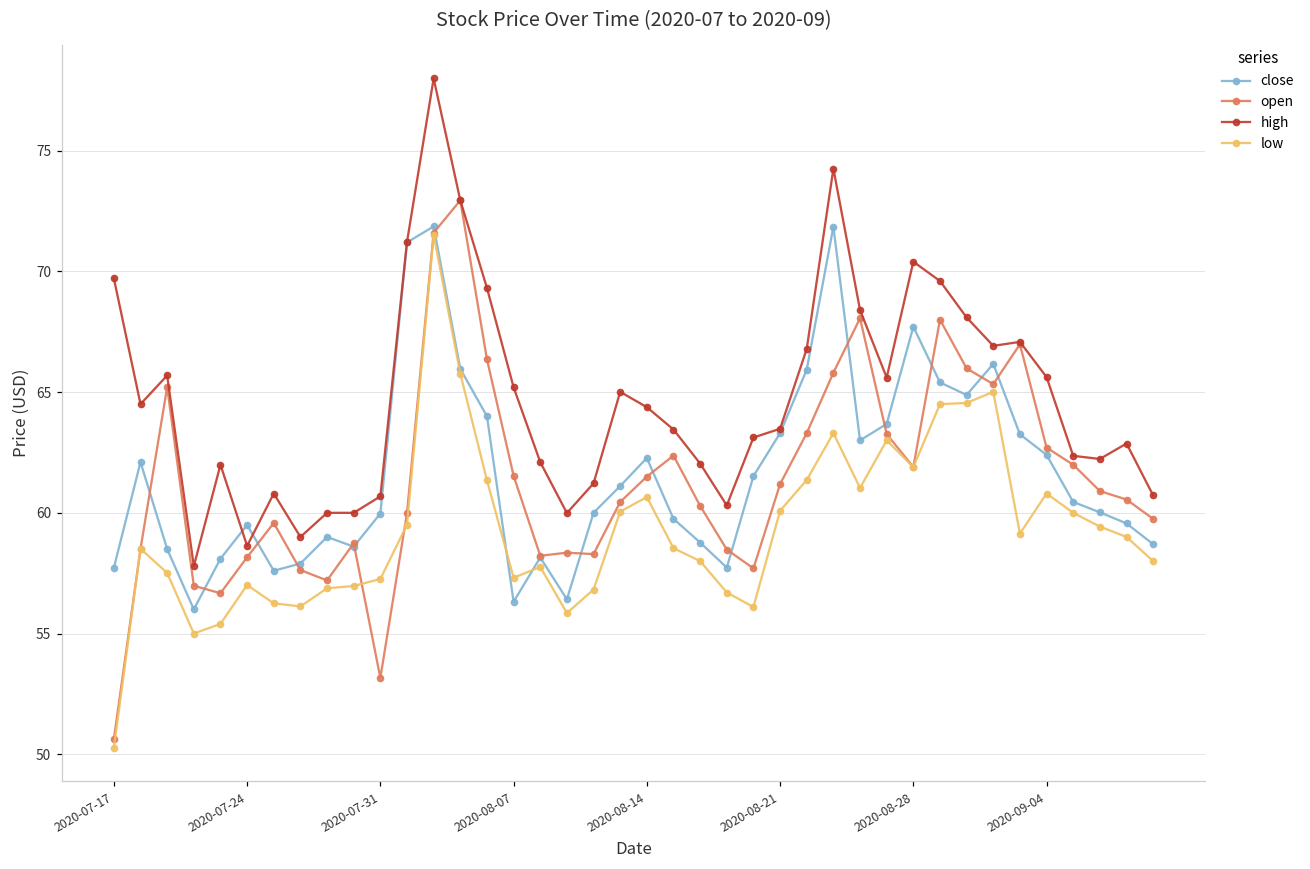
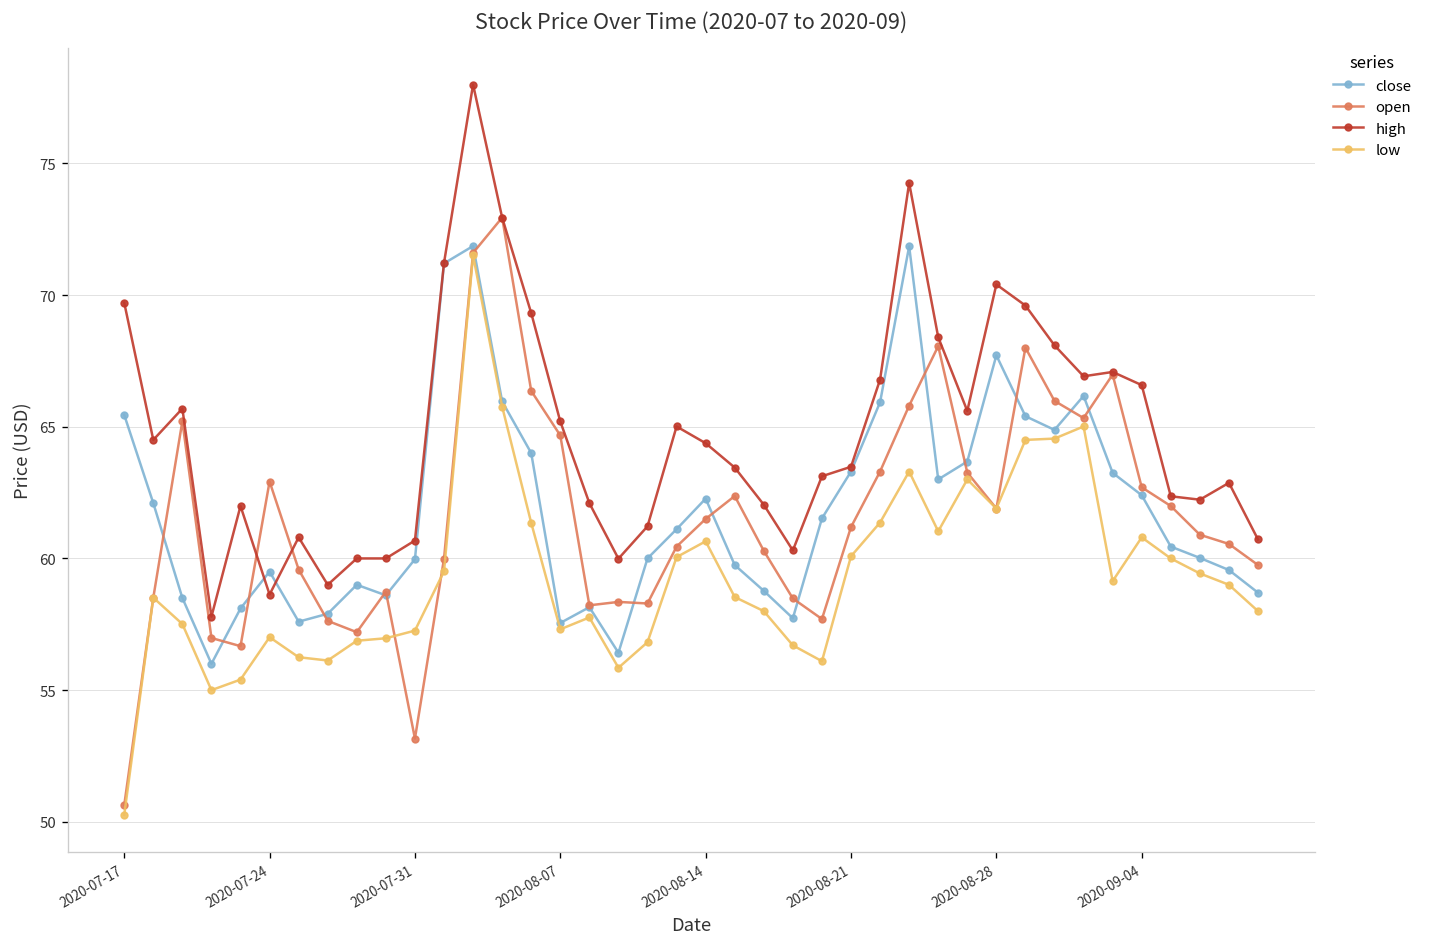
close, 2020-07-17: 57.7 -> 65.4
open, 2020-07-24: 58.2 -> 62.9
close, 2020-08-07: 56.3 -> 57.5
open, 2020-08-07: 61.5 -> 64.7
high, 2020-09-04: 65.6 -> 66.6
